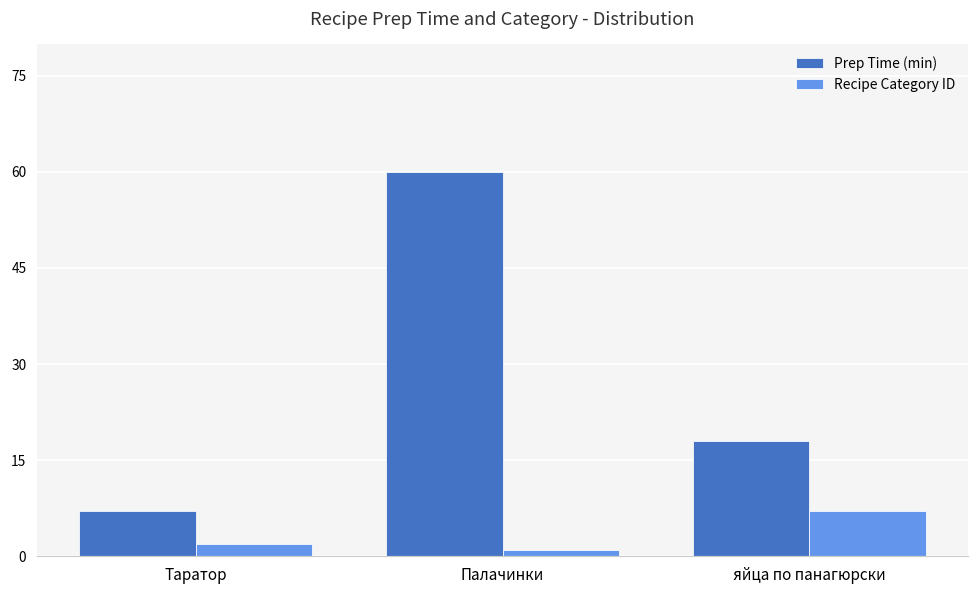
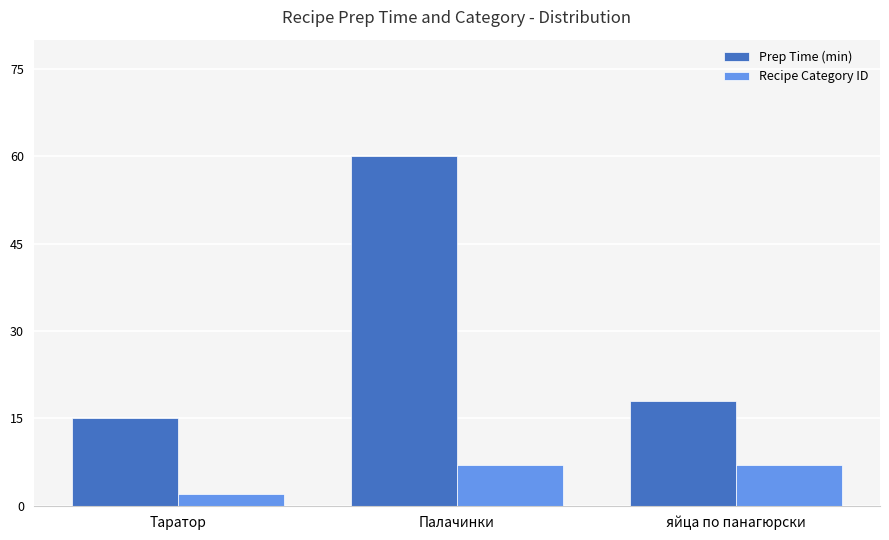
Prep Time (min), Таратор: 7 -> 15
Recipe Category ID, Палачинки: 1 -> 7
